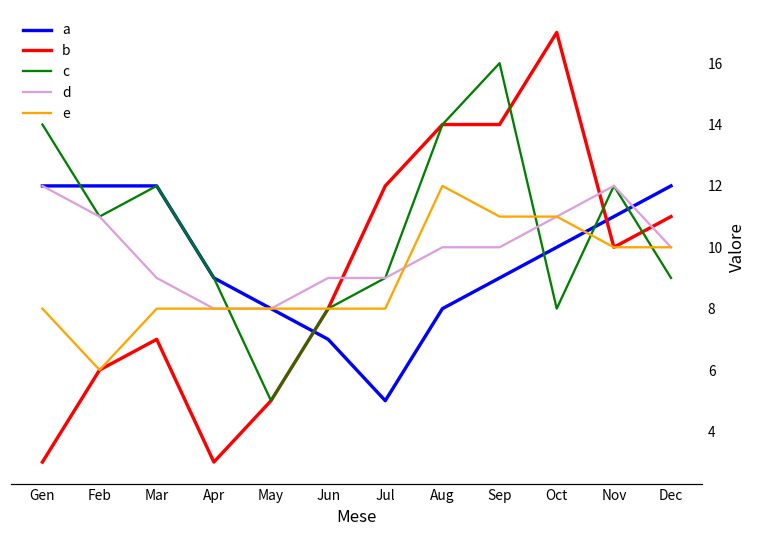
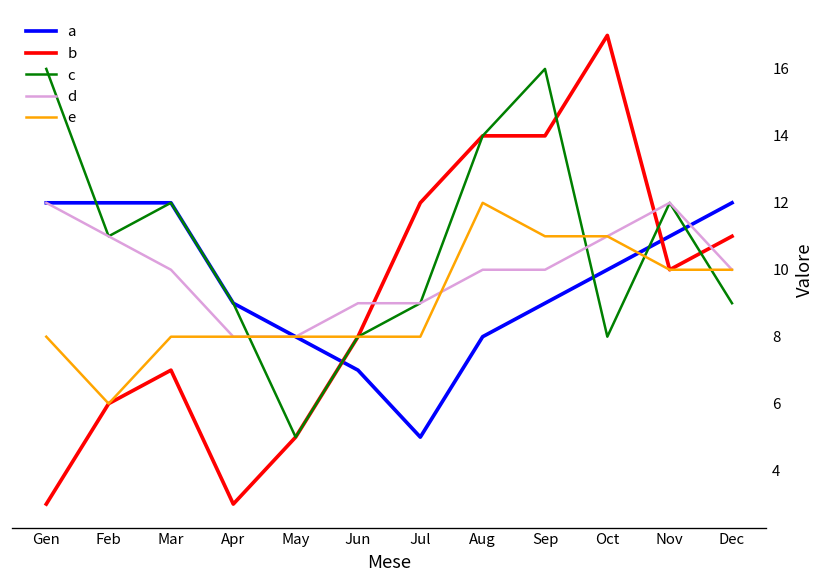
c, Gen: 14 -> 16
d, Mar: 9 -> 10
